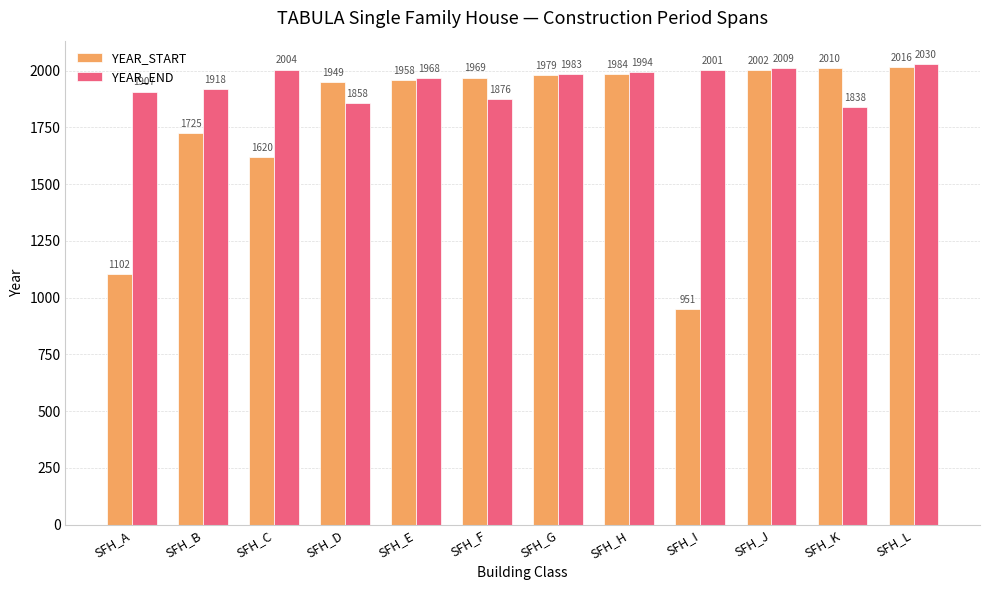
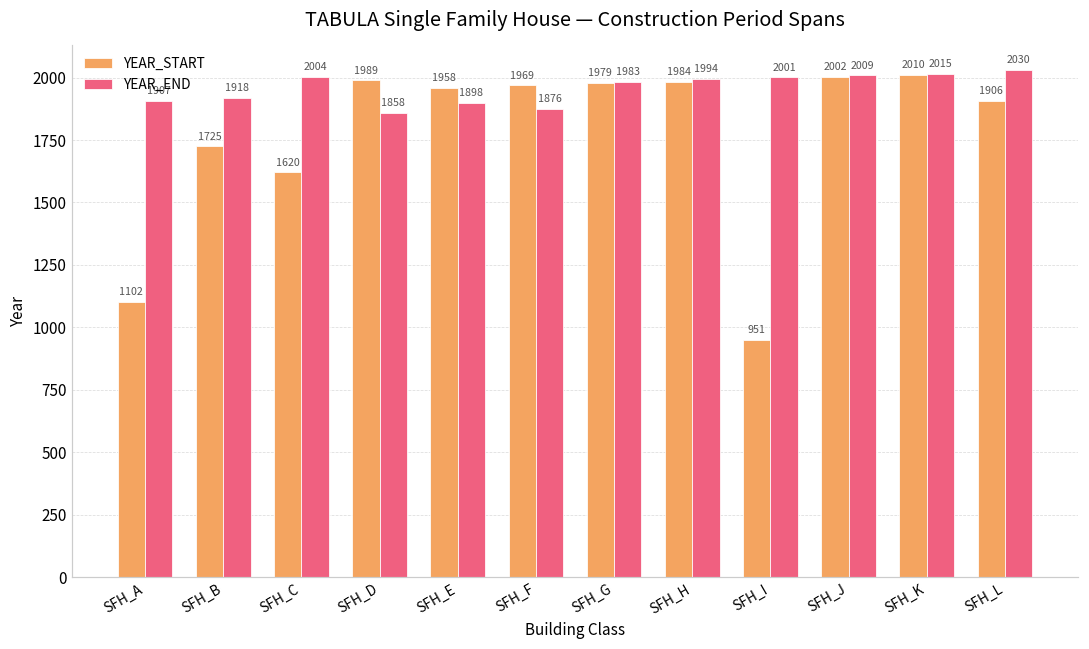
YEAR_START, SFH_D: 1949 -> 1989
YEAR_END, SFH_E: 1968 -> 1898
YEAR_END, SFH_K: 1838 -> 2015
YEAR_START, SFH_L: 2016 -> 1906
